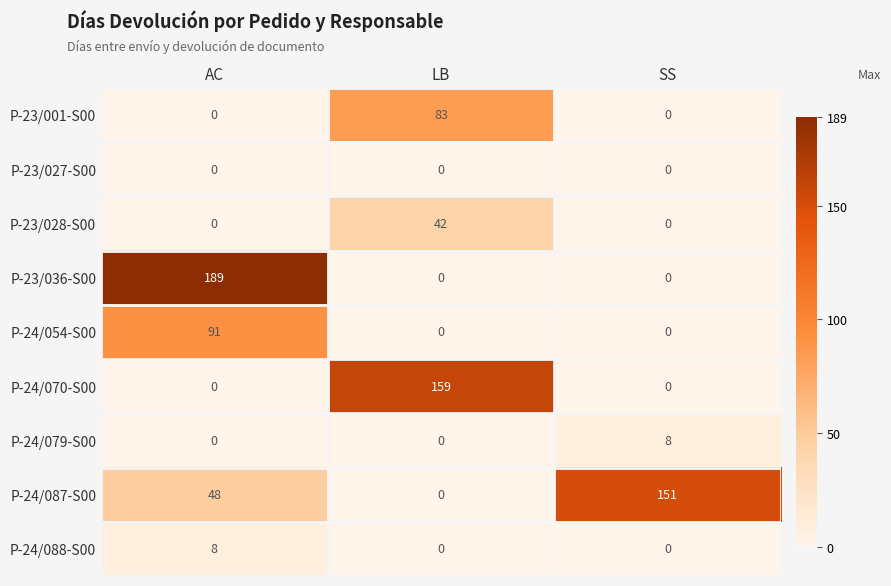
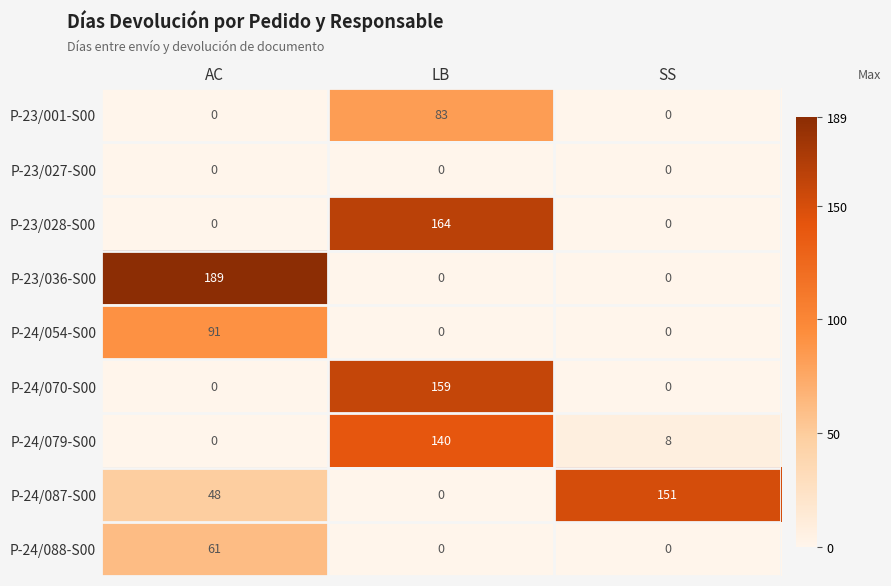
P-23/028-S00, LB: 42 -> 164
P-24/079-S00, LB: 0 -> 140
P-24/088-S00, AC: 8 -> 61
